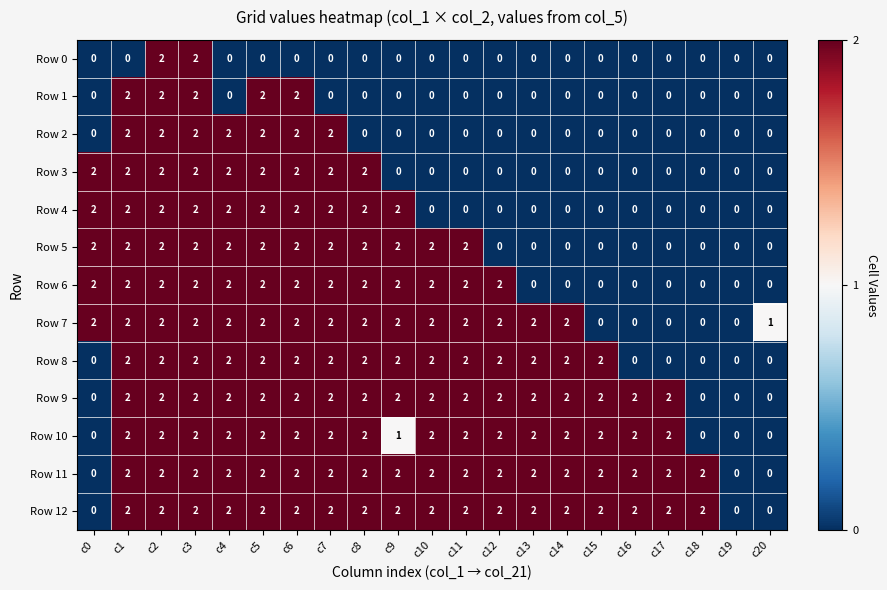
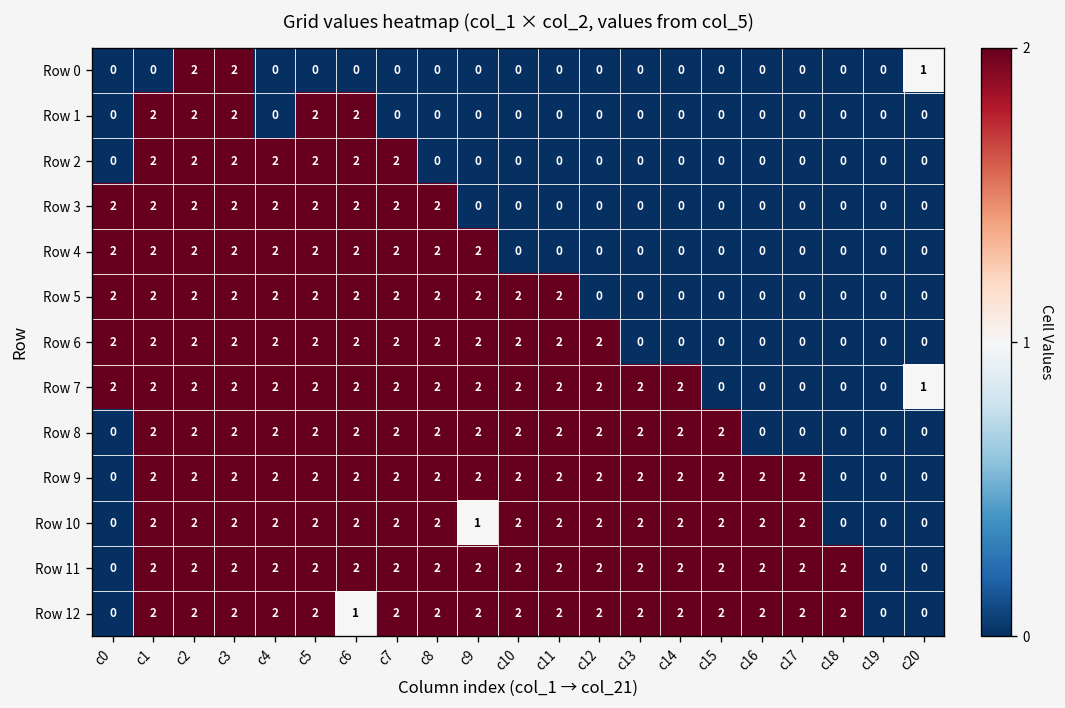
Row 0, c20: 0 -> 1
Row 12, c6: 2 -> 1
